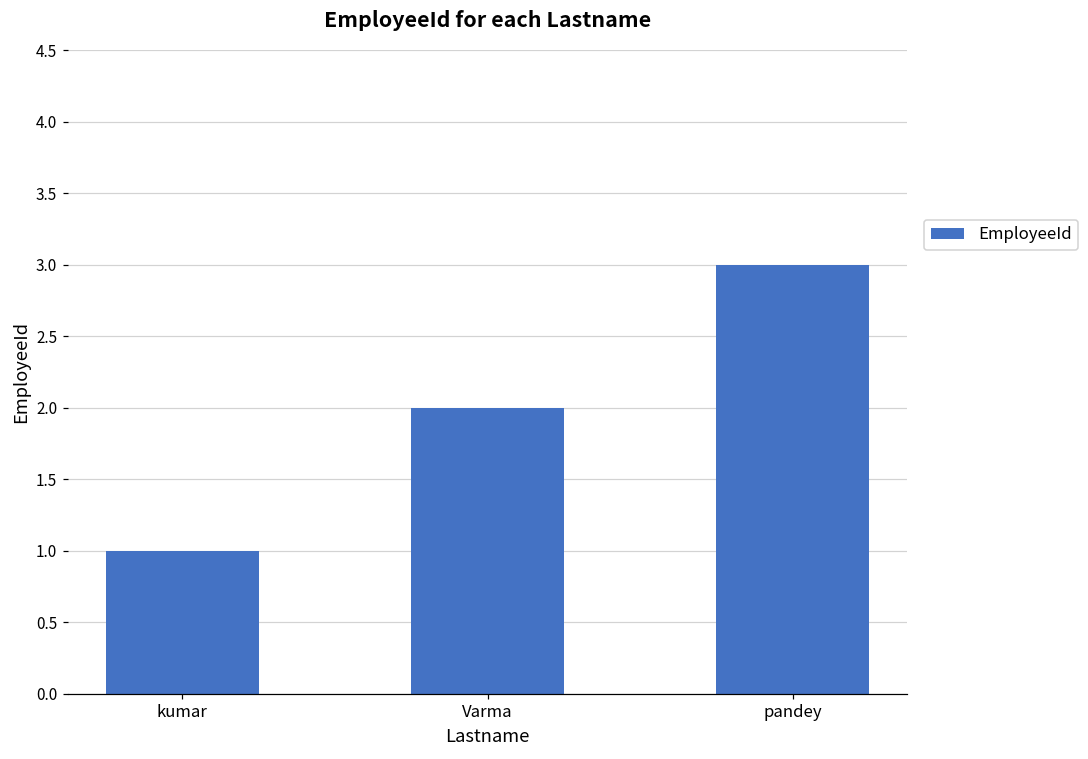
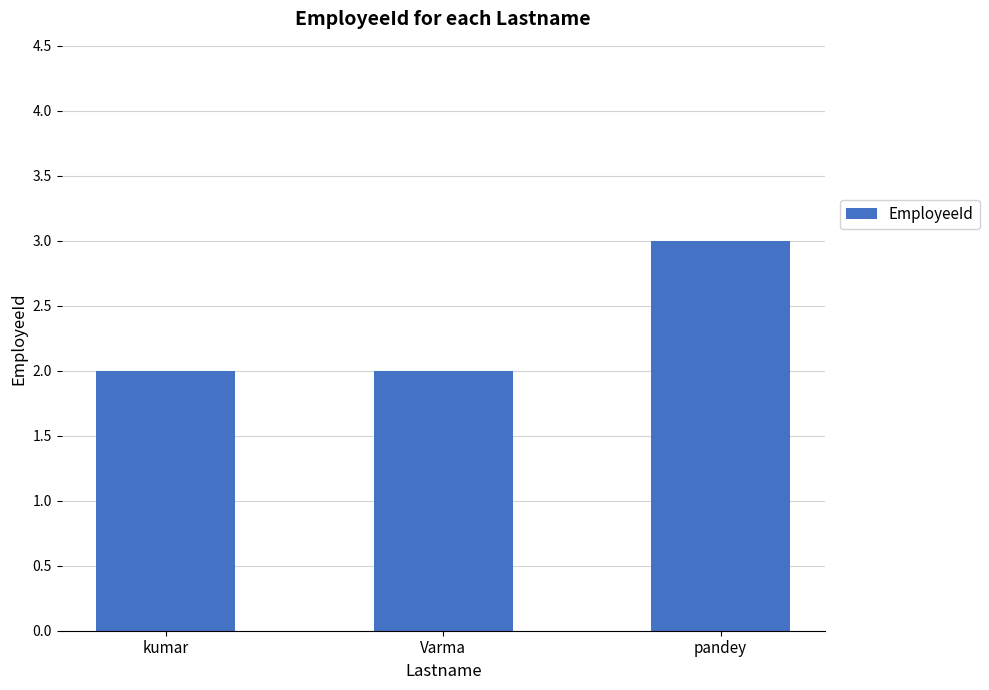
kumar: 1 -> 2
